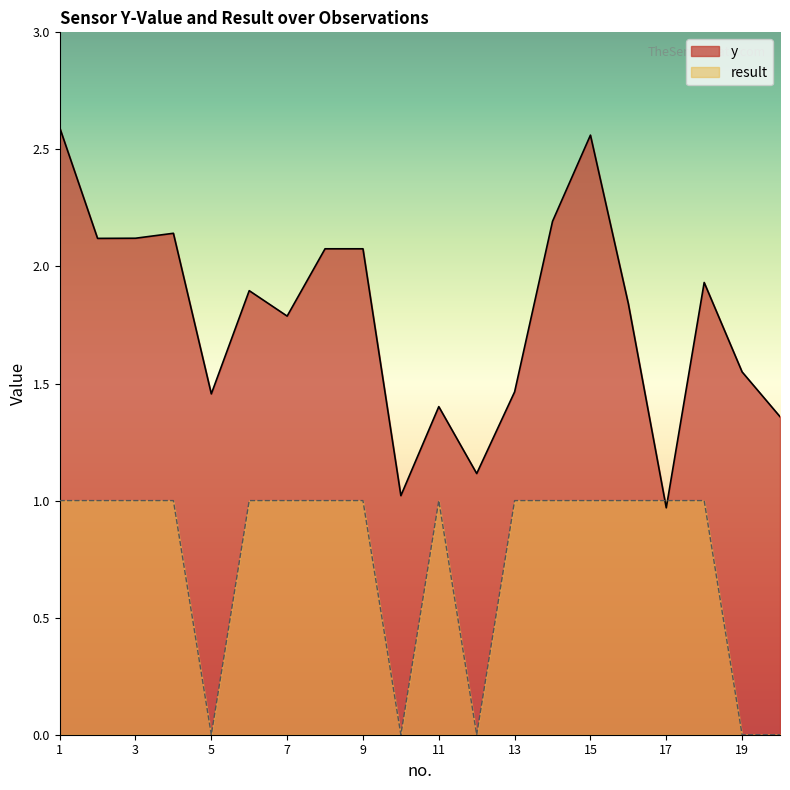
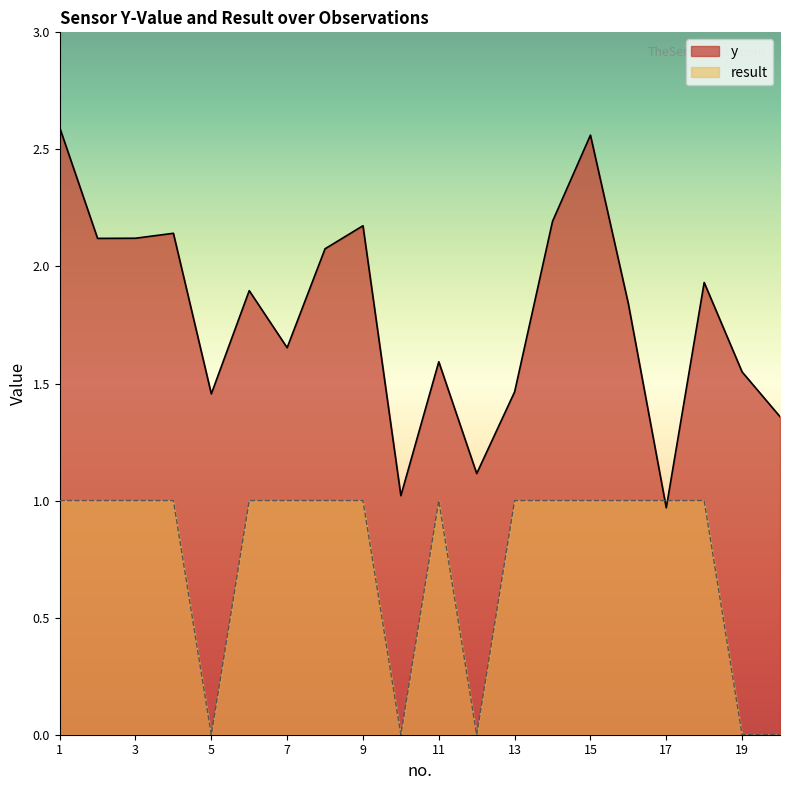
y, 7: 1.79 -> 1.65
y, 9: 2.08 -> 2.17
y, 11: 1.40 -> 1.59
